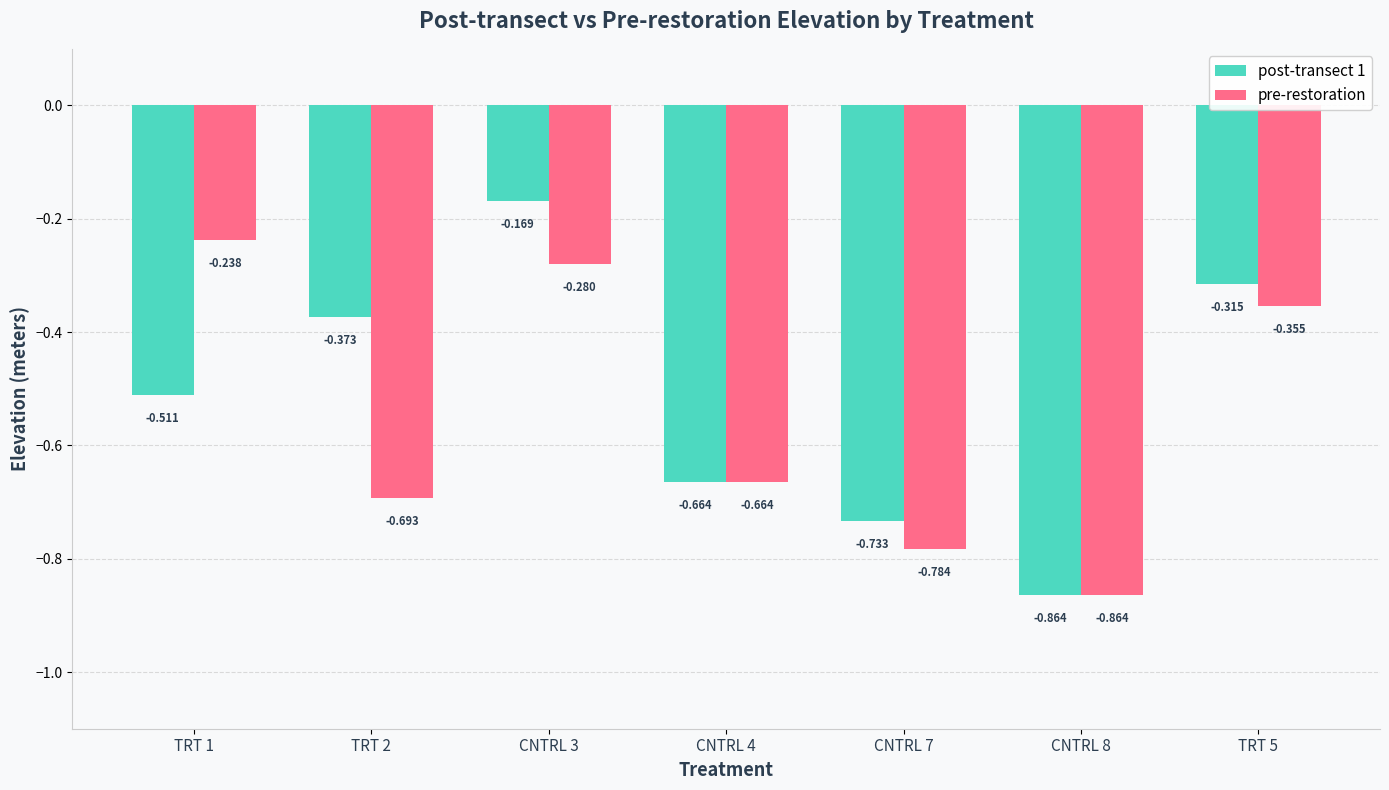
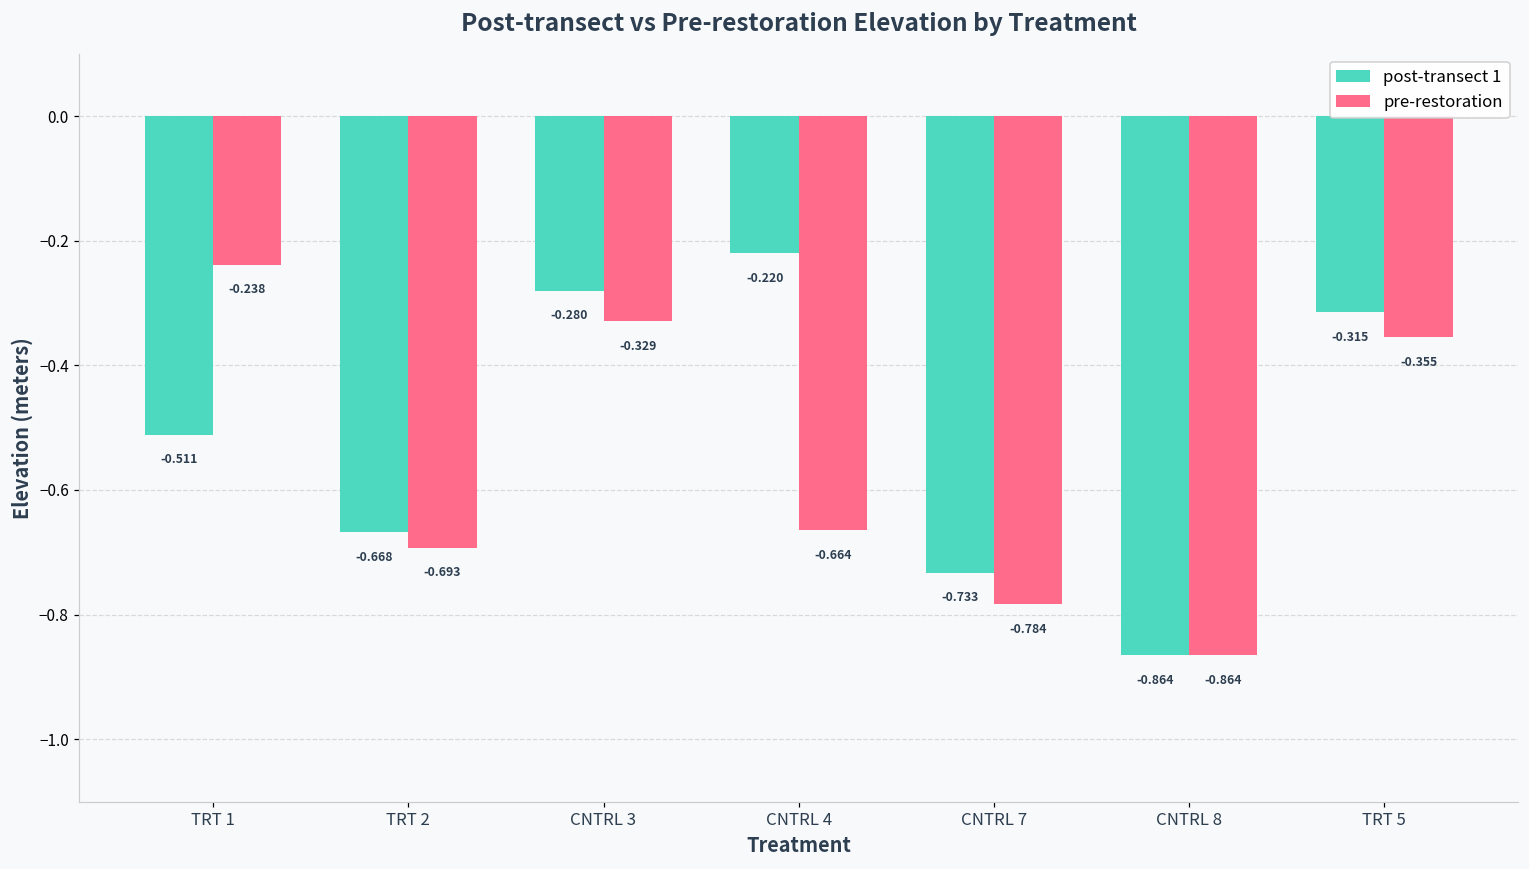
post-transect 1, TRT 2: -0.373 -> -0.668
post-transect 1, CNTRL 3: -0.169 -> -0.280
pre-restoration, CNTRL 3: -0.280 -> -0.329
post-transect 1, CNTRL 4: -0.664 -> -0.220
